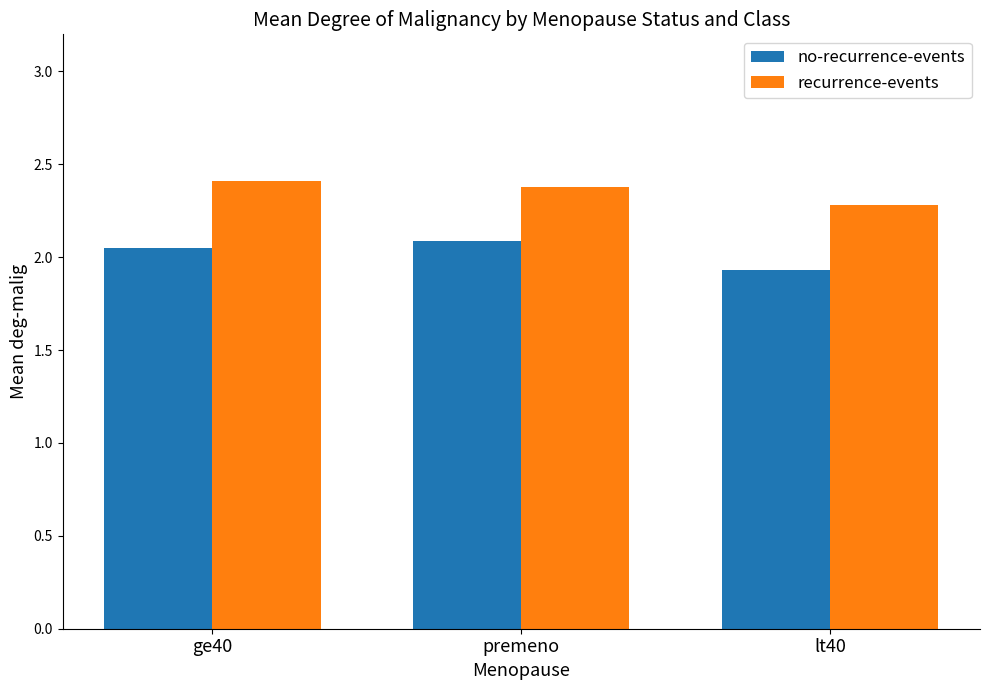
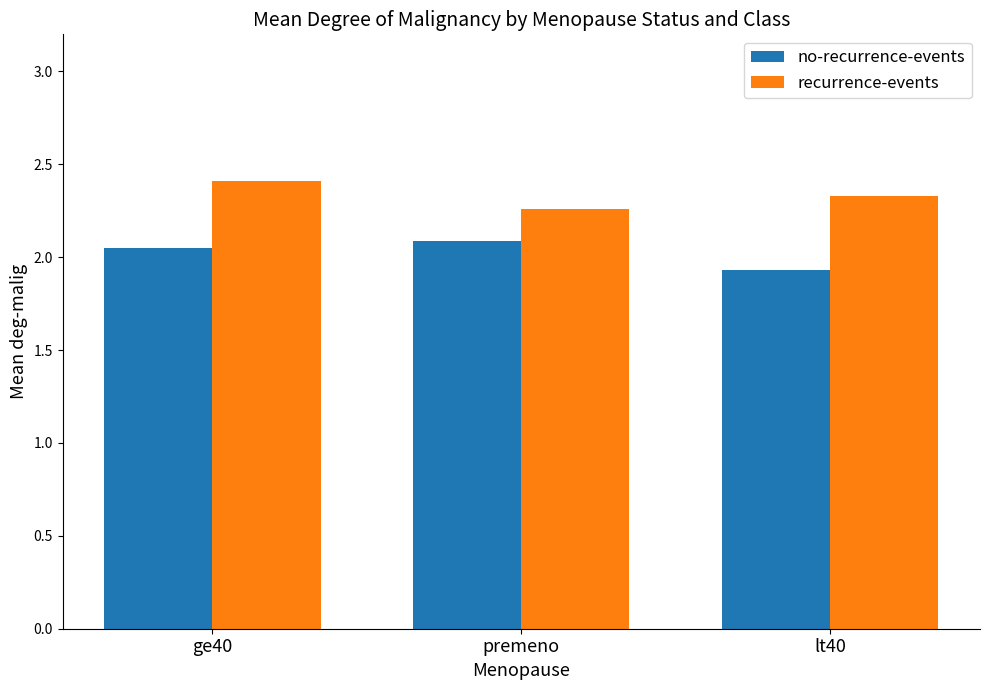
recurrence-events, premeno: 2.38 -> 2.26
recurrence-events, lt40: 2.28 -> 2.33
